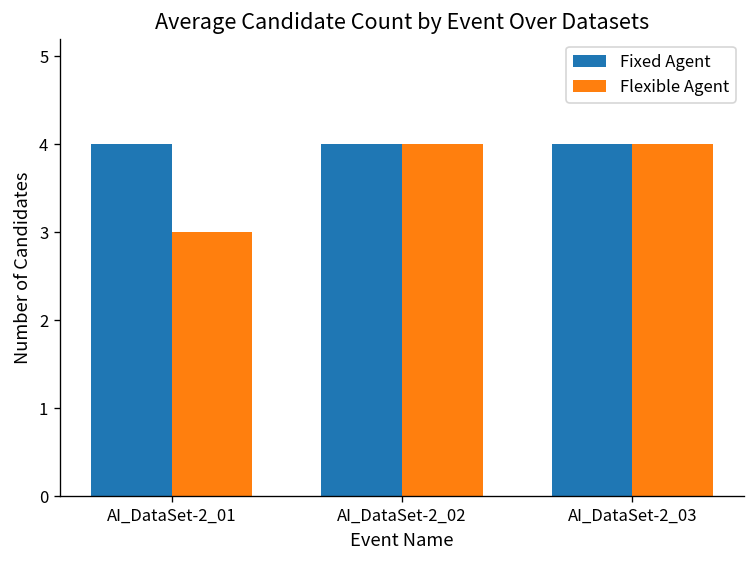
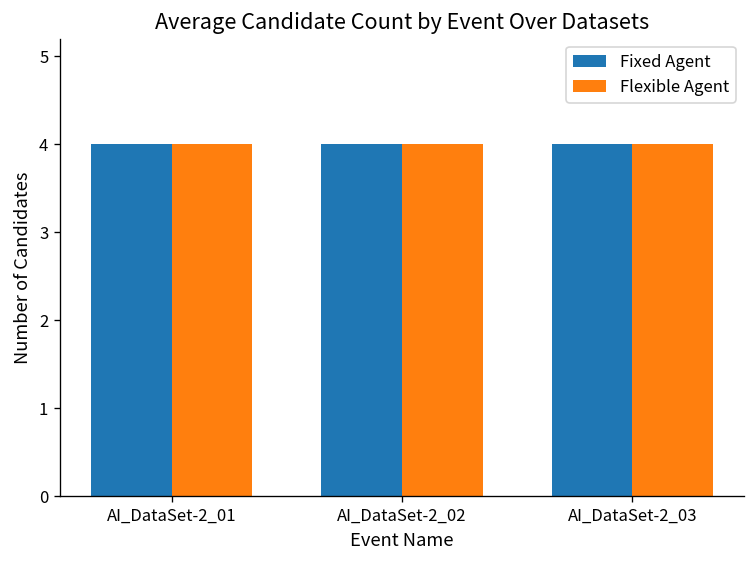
Flexible Agent, AI_DataSet-2_01: 3 -> 4
